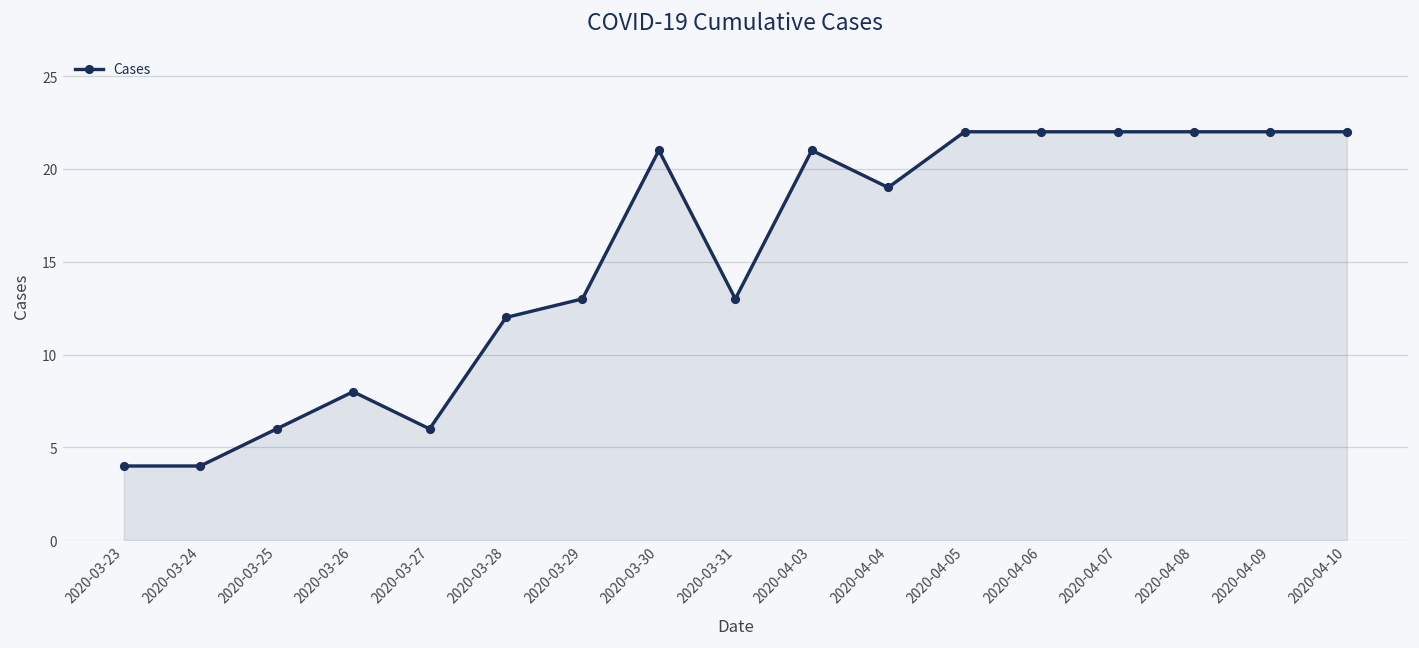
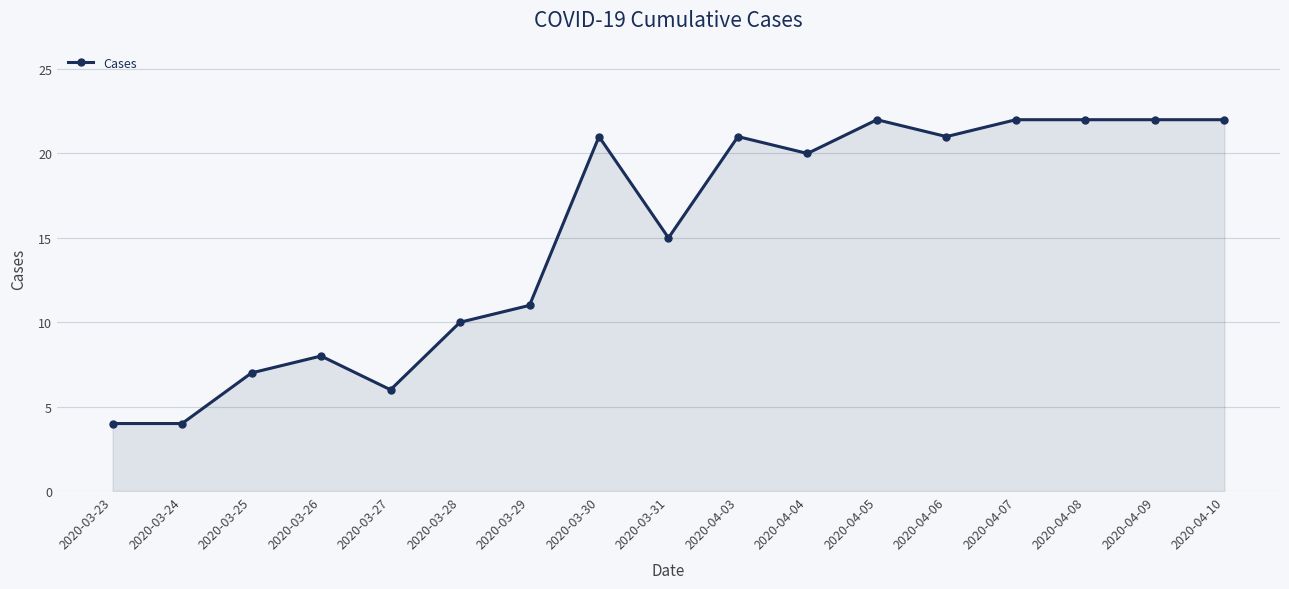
2020-03-25: 6 -> 7
2020-03-28: 12 -> 10
2020-03-29: 13 -> 11
2020-03-31: 13 -> 15
2020-04-04: 19 -> 20
2020-04-06: 22 -> 21
